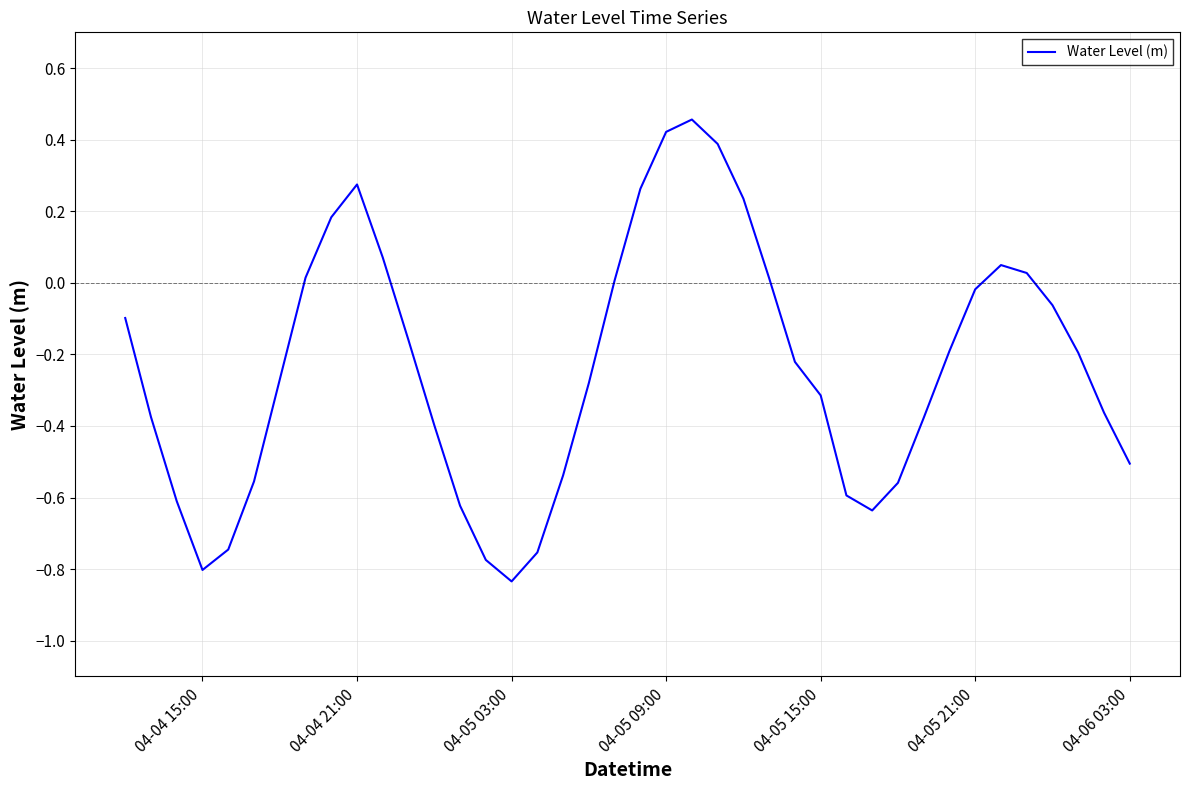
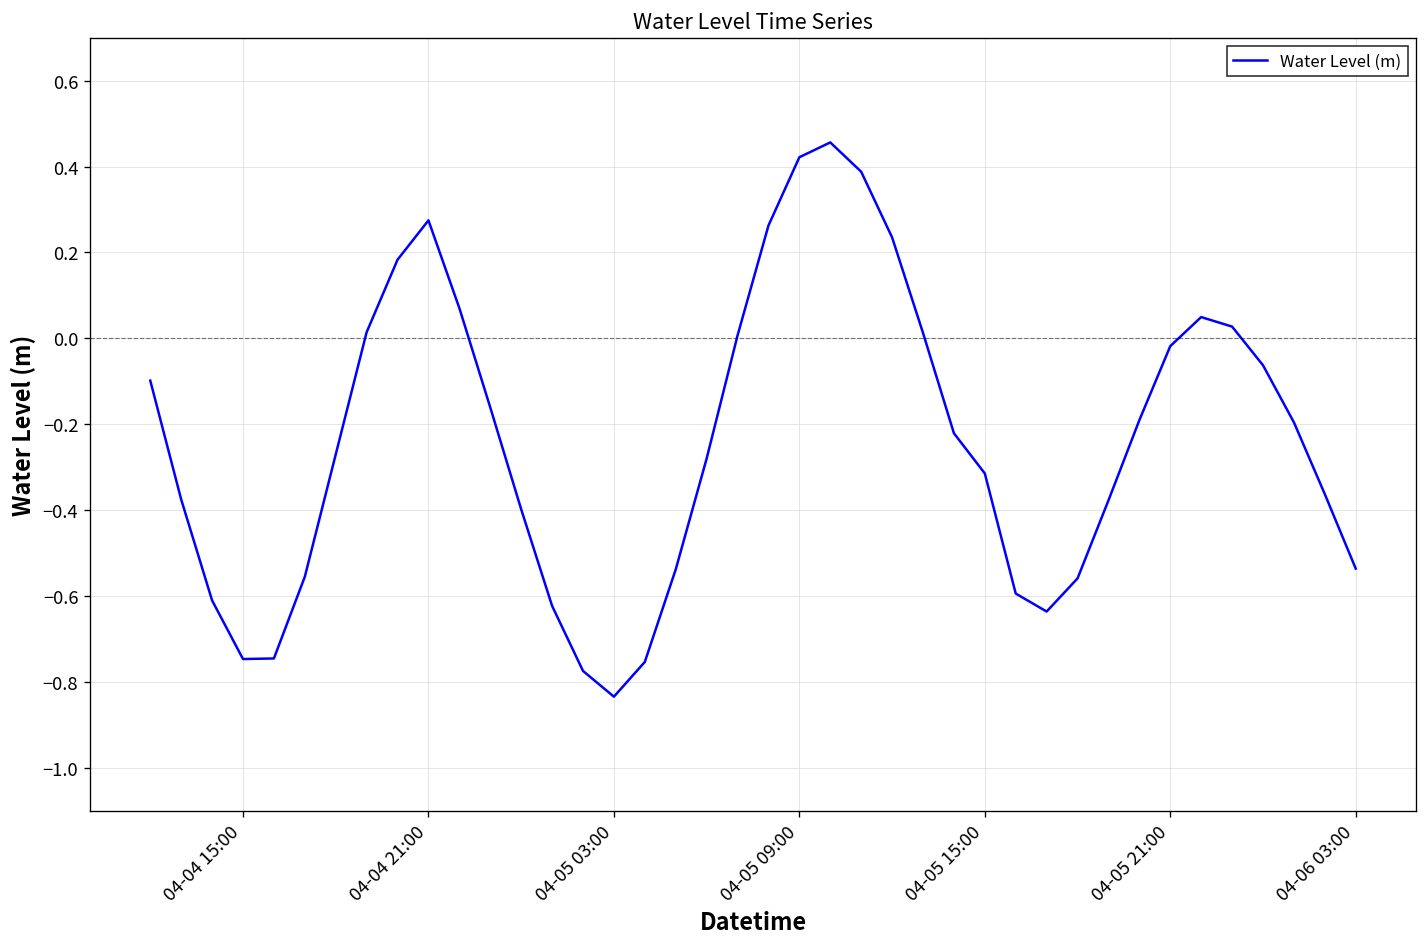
04-04 15:00: -0.80 -> -0.75
04-06 03:00: -0.51 -> -0.54
